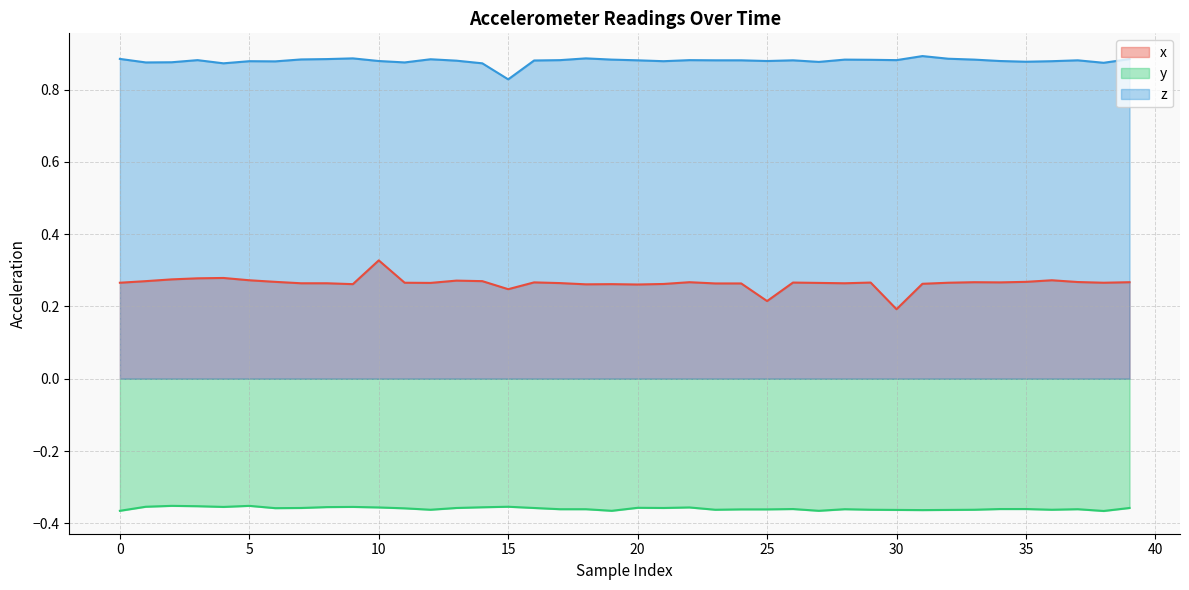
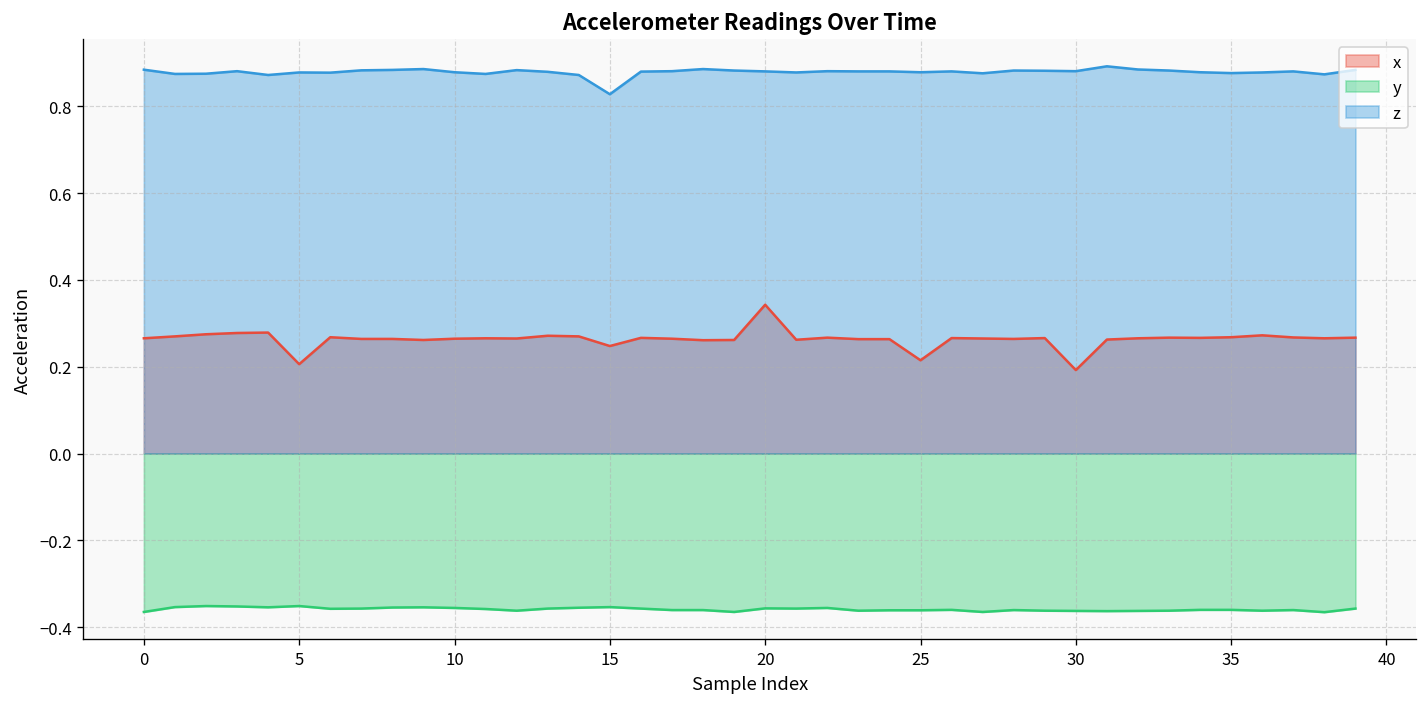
x, 5: 0.27 -> 0.21
x, 10: 0.33 -> 0.26
x, 20: 0.26 -> 0.34
